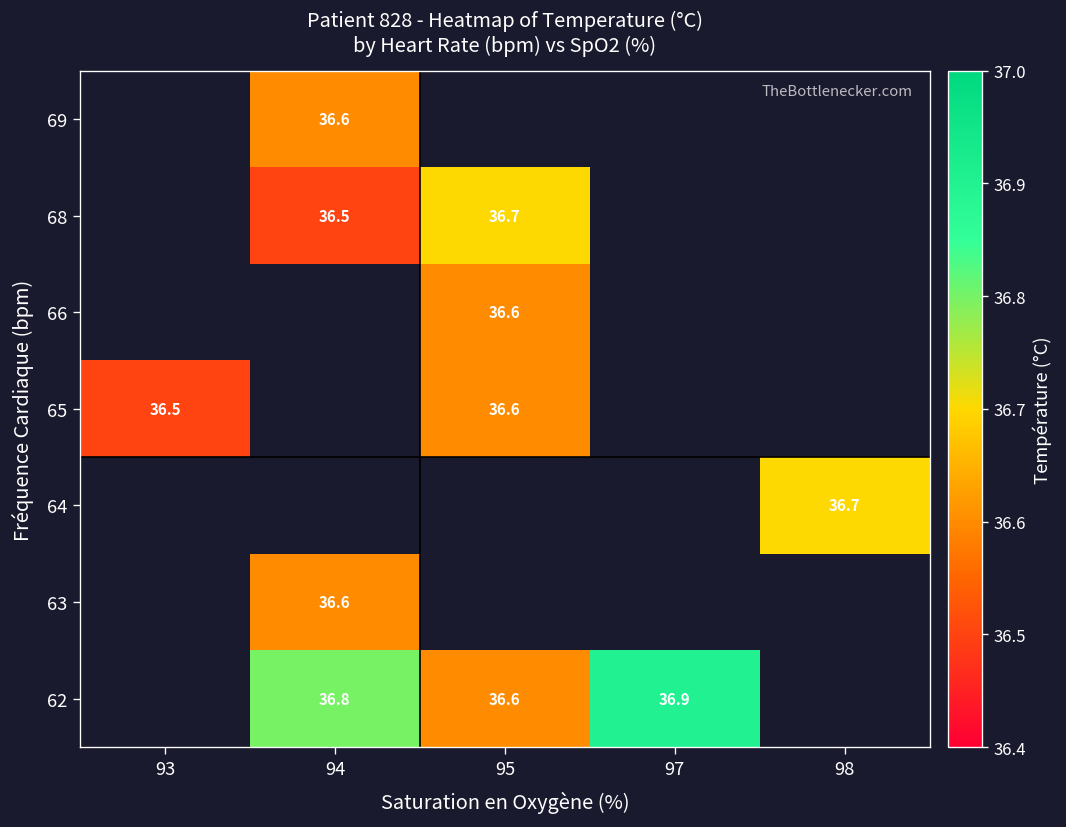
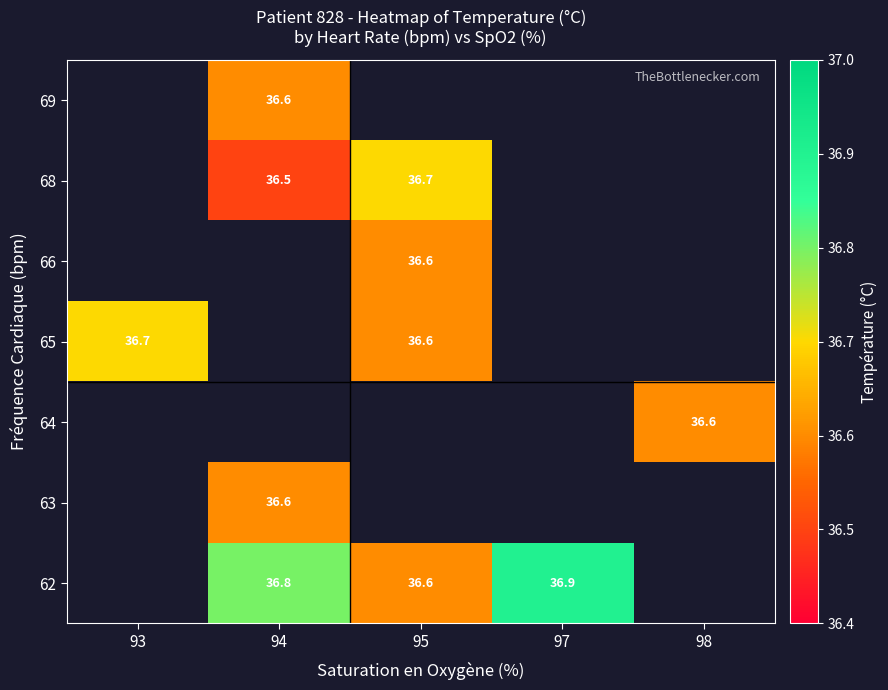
65, 93: 36.5 -> 36.7
64, 98: 36.7 -> 36.6
